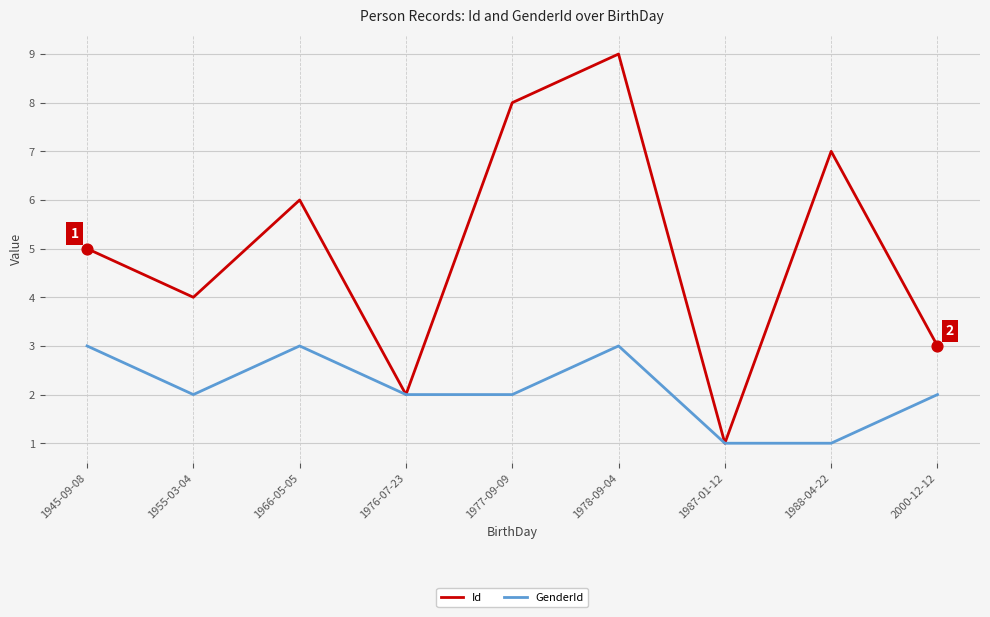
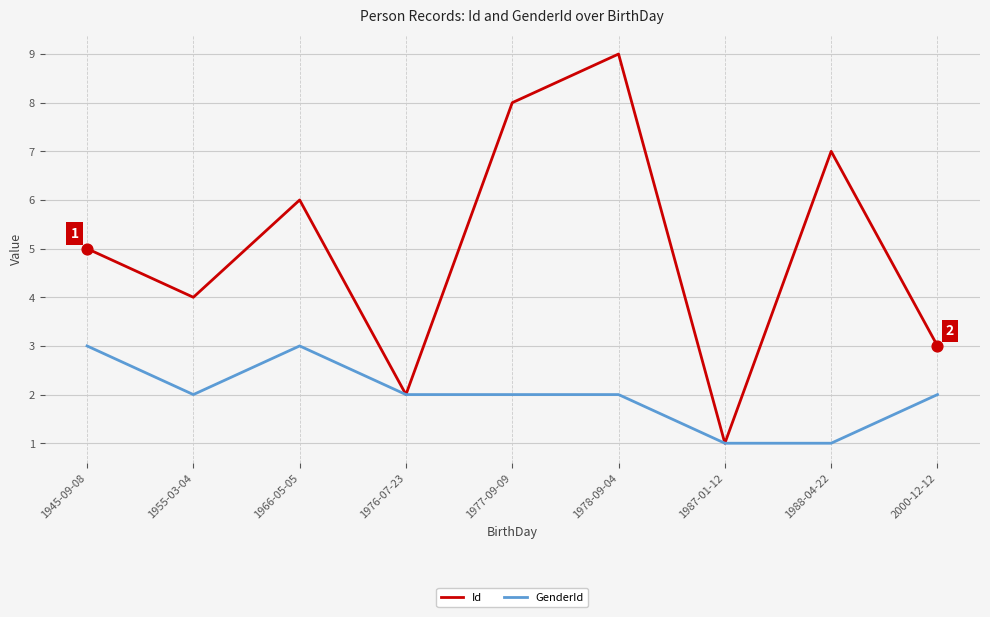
GenderId, 1978-09-04: 3 -> 2
